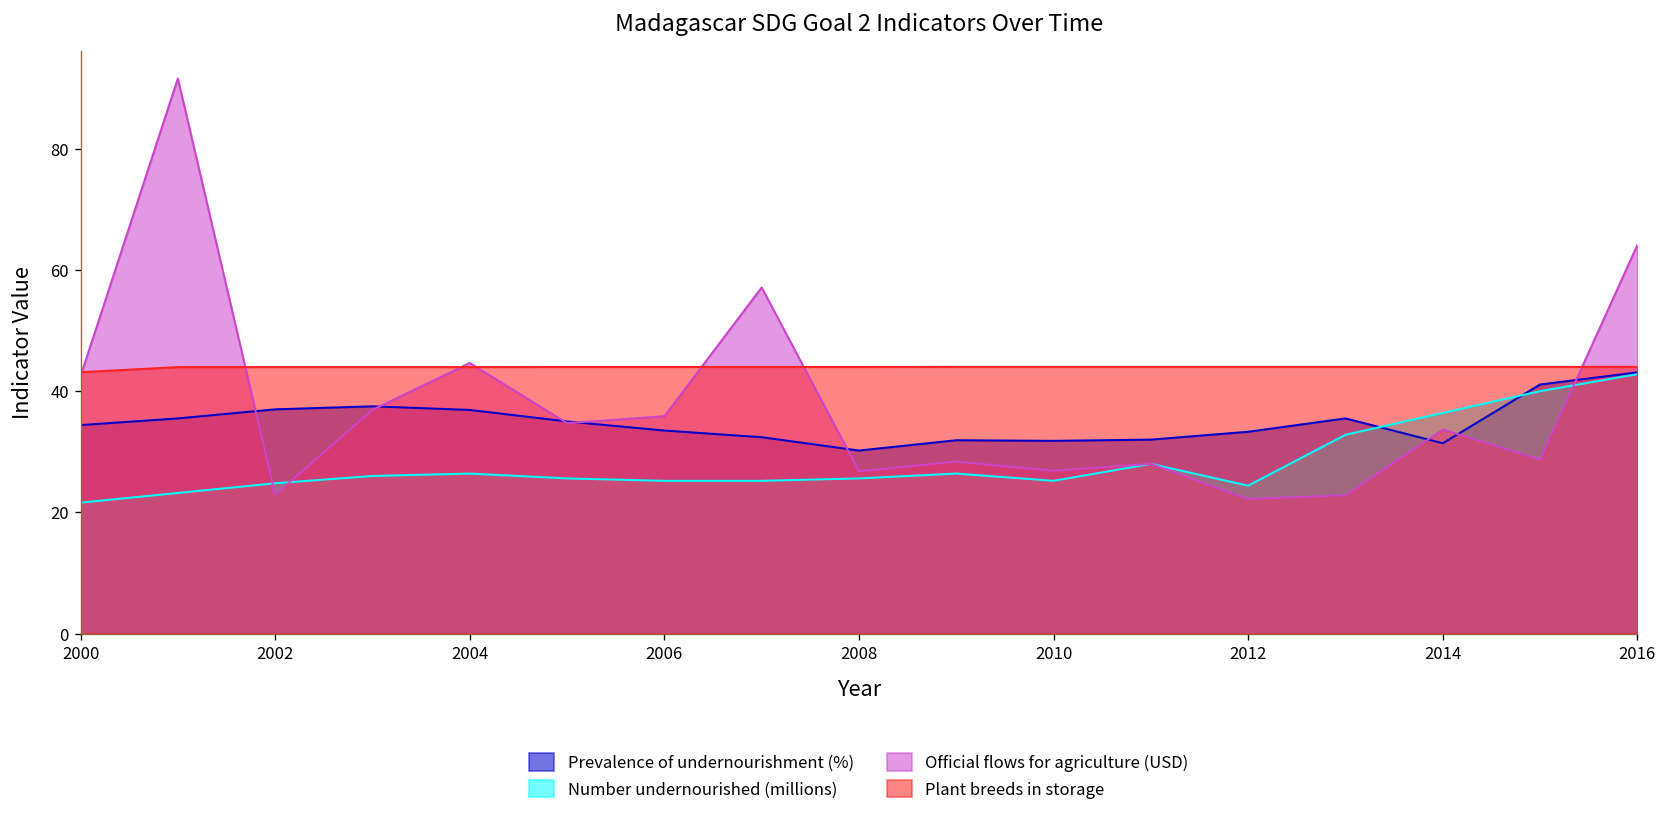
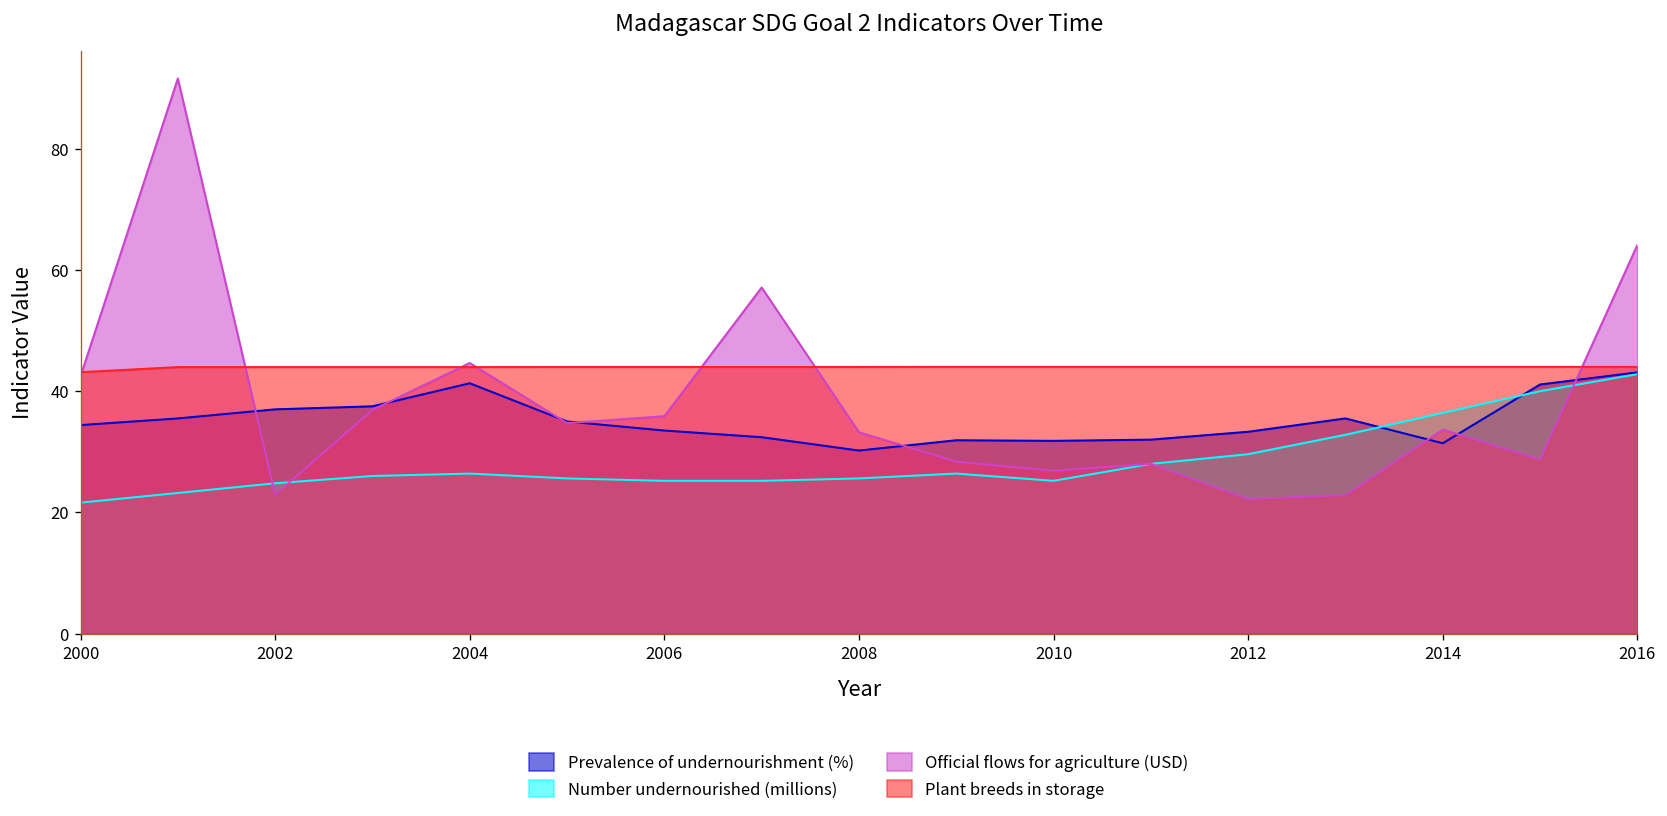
Prevalence of undernourishment (%), 2004: 37 -> 41
Official flows for agriculture (USD), 2008: 27 -> 33
Number undernourished (millions), 2012: 24 -> 30
